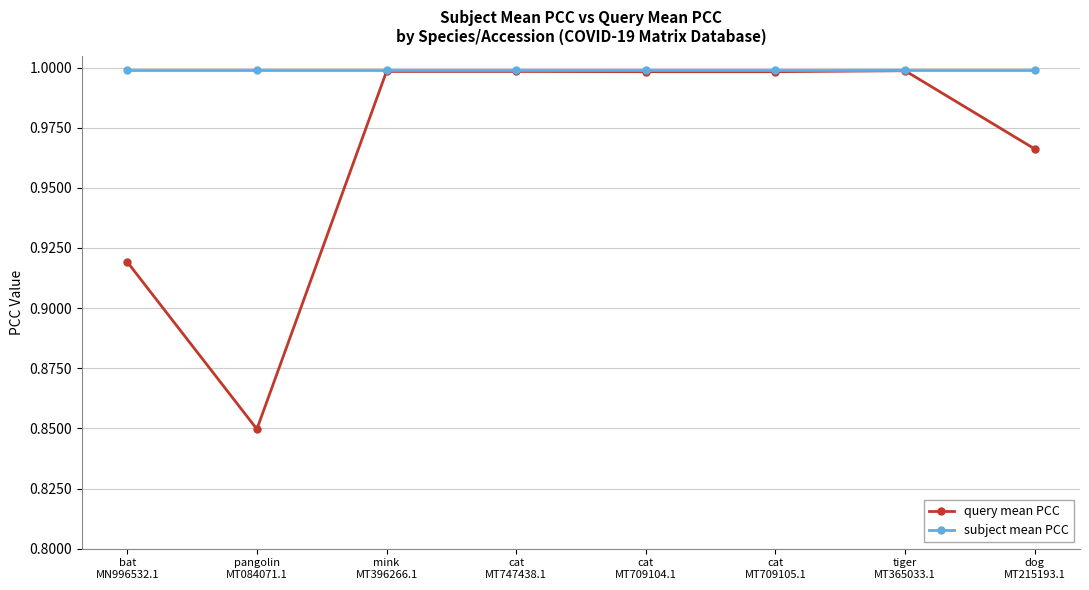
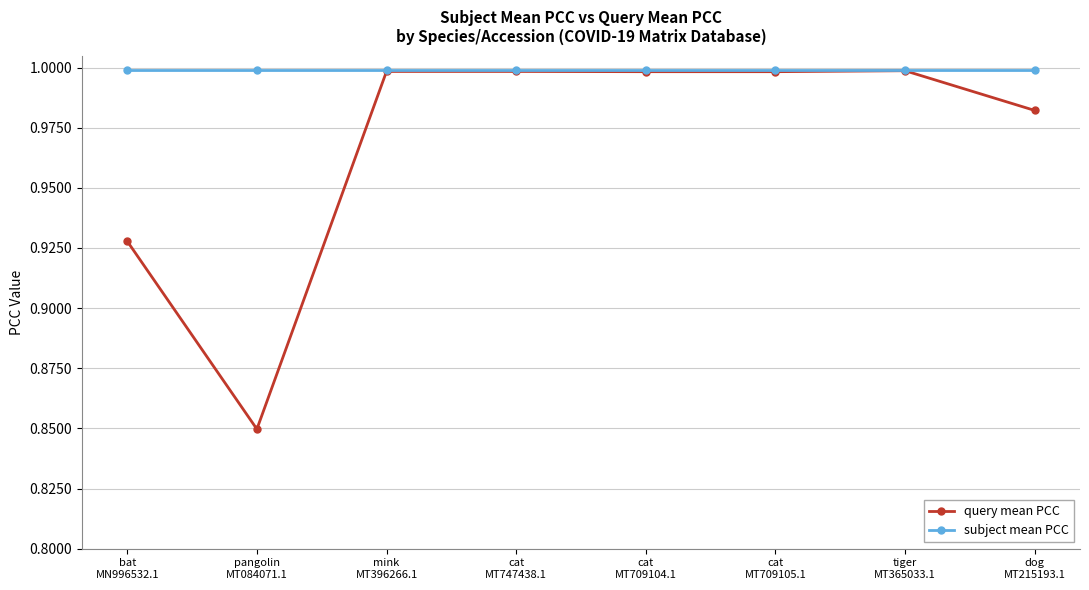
query mean PCC, bat MN996532.1: 0.919 -> 0.928
query mean PCC, dog MT215193.1: 0.966 -> 0.982
